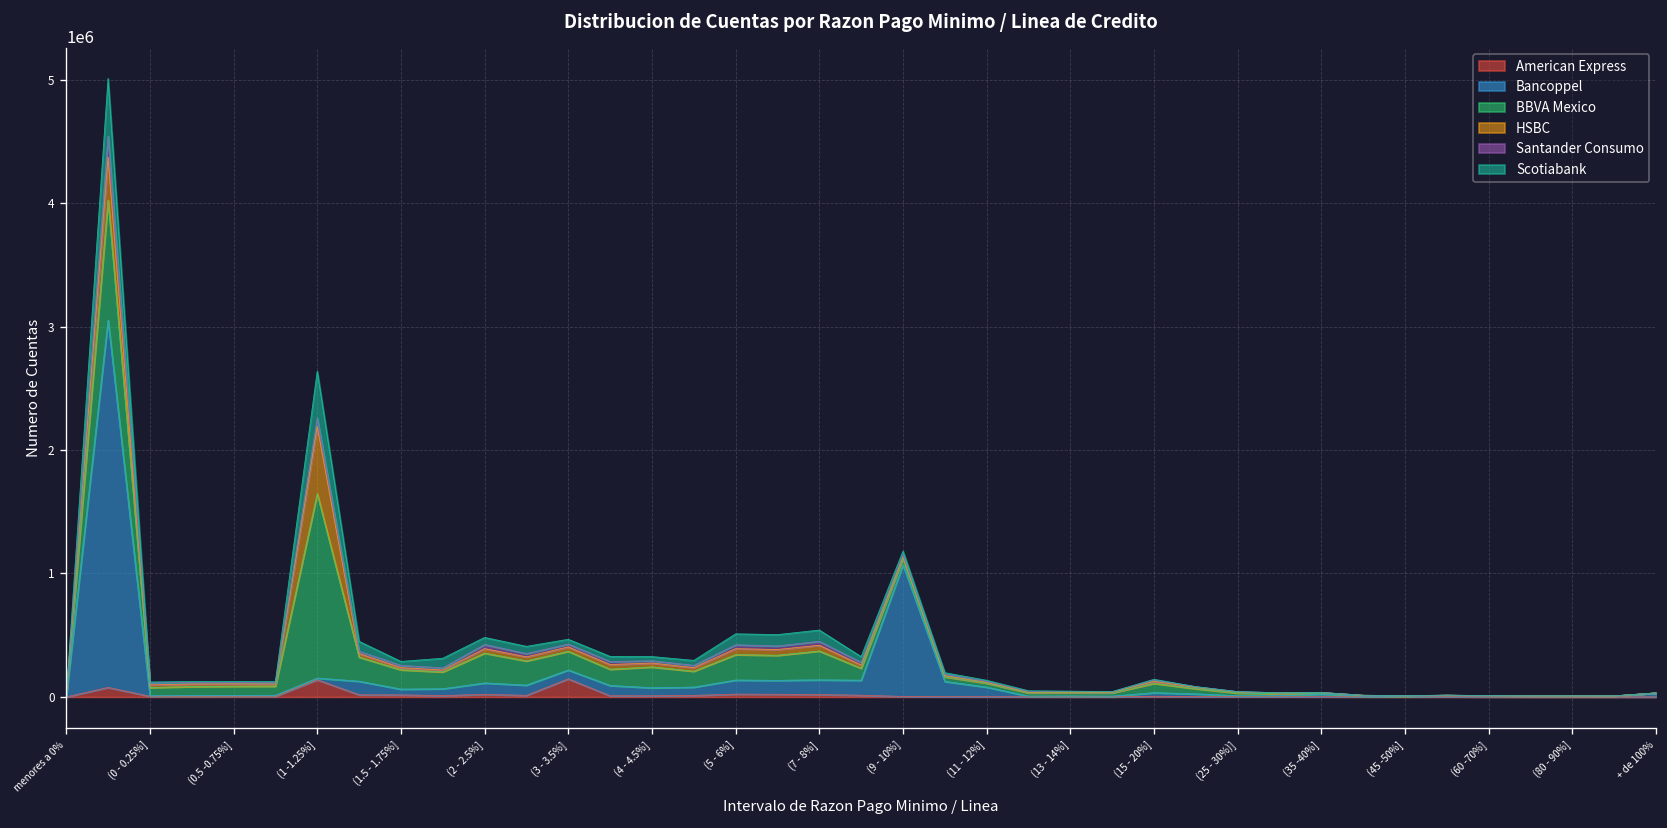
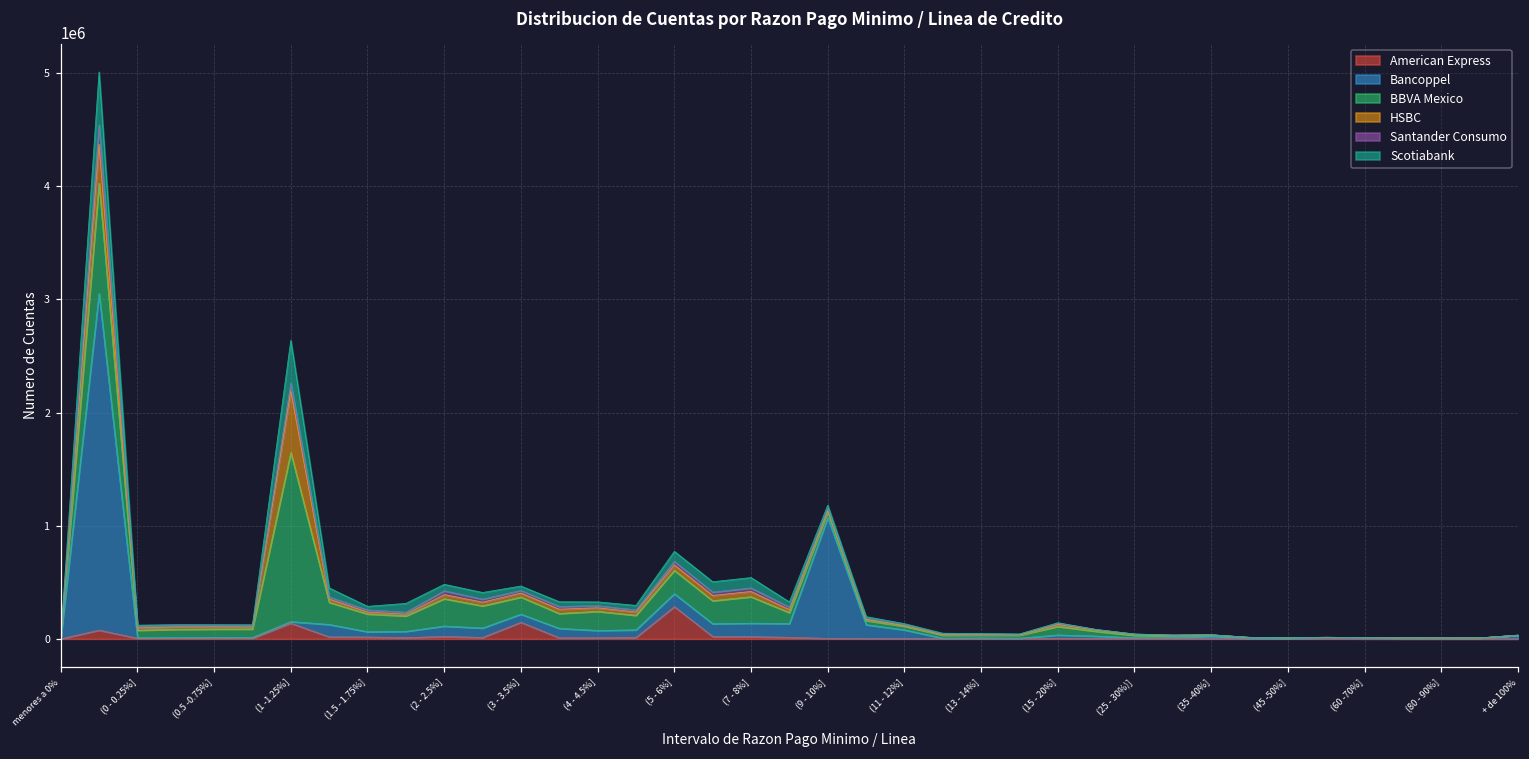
American Express, (5 - 6%]: 20000 -> 280000
